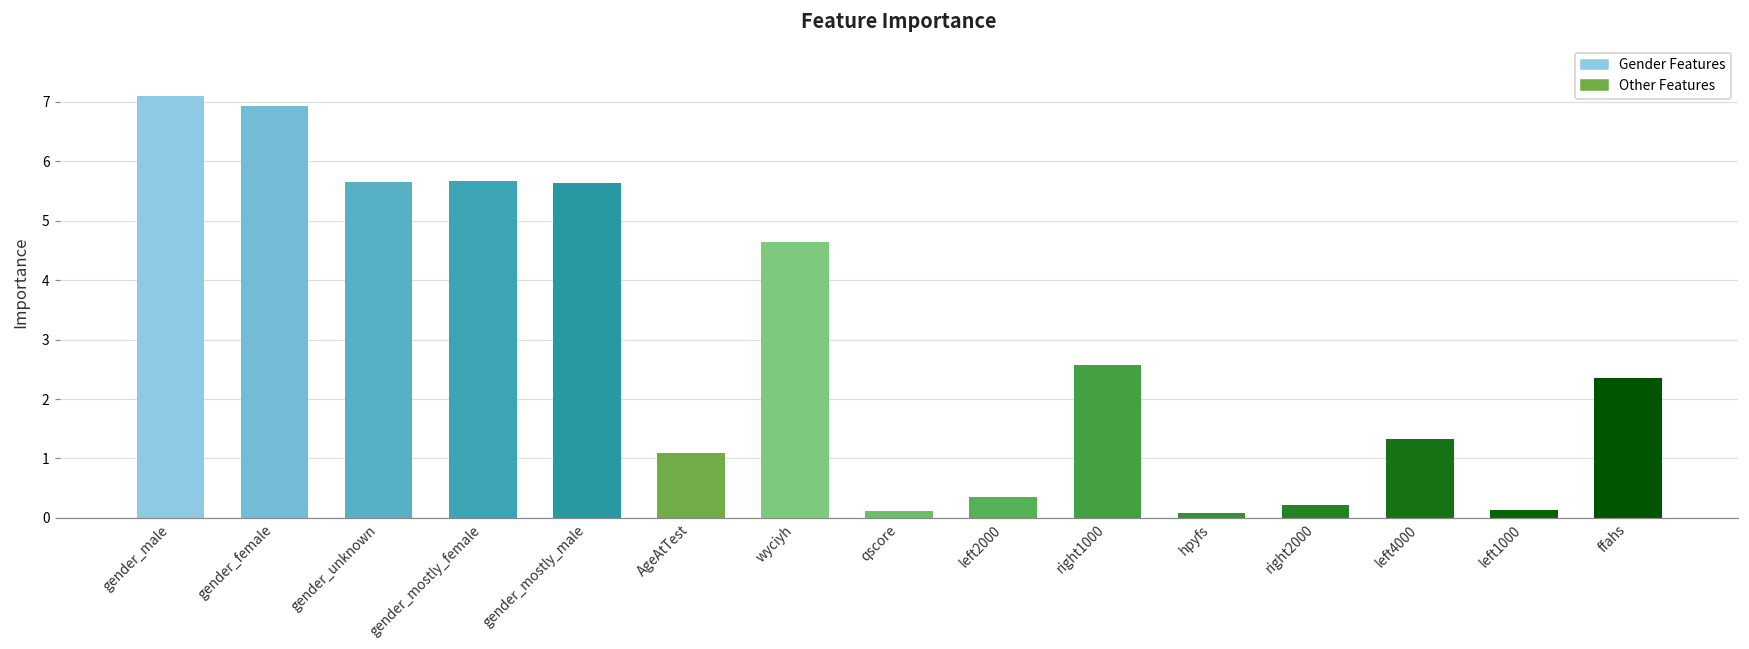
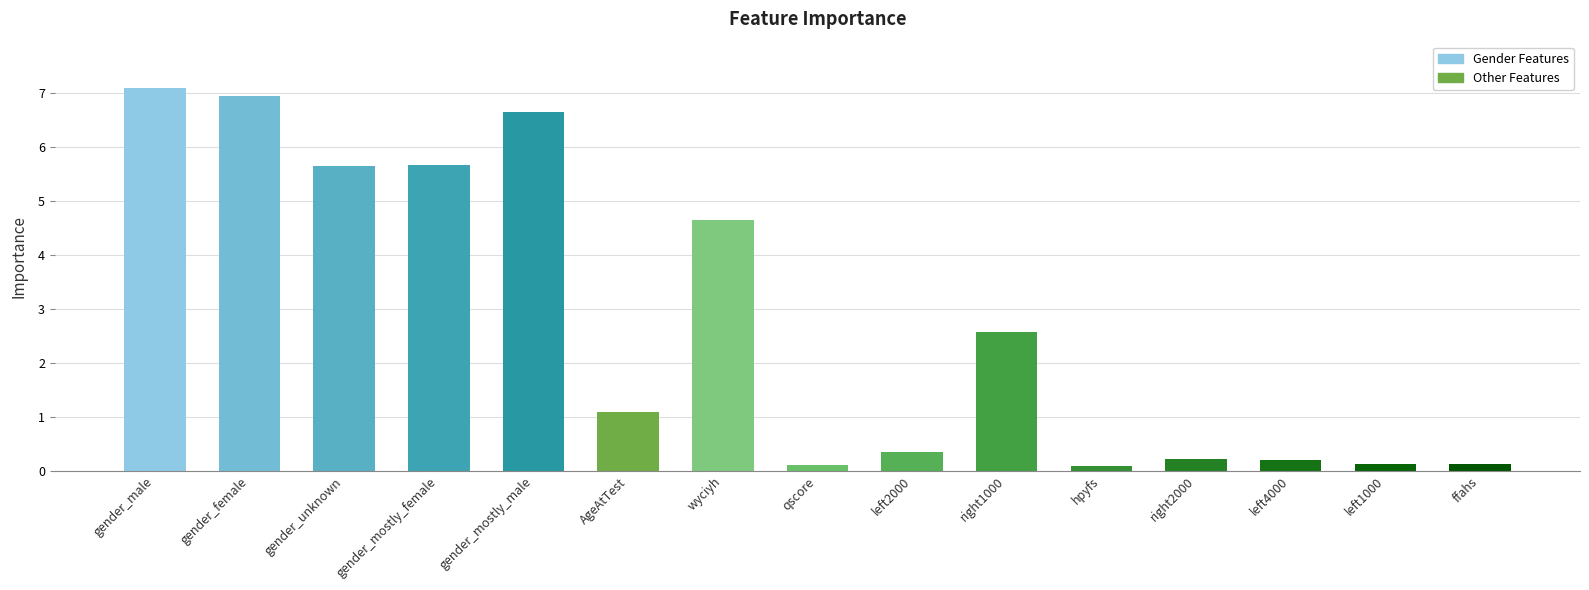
gender_mostly_male: 5.6 -> 6.6
left4000: 1.3 -> 0.2
ffahs: 2.3 -> 0.1
